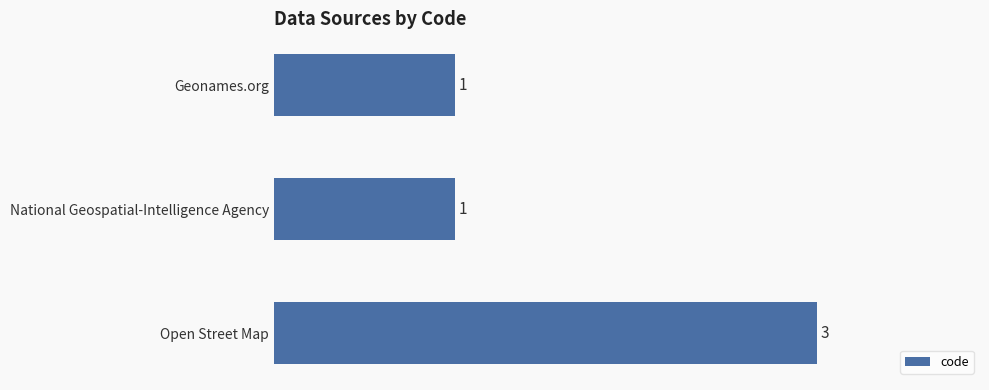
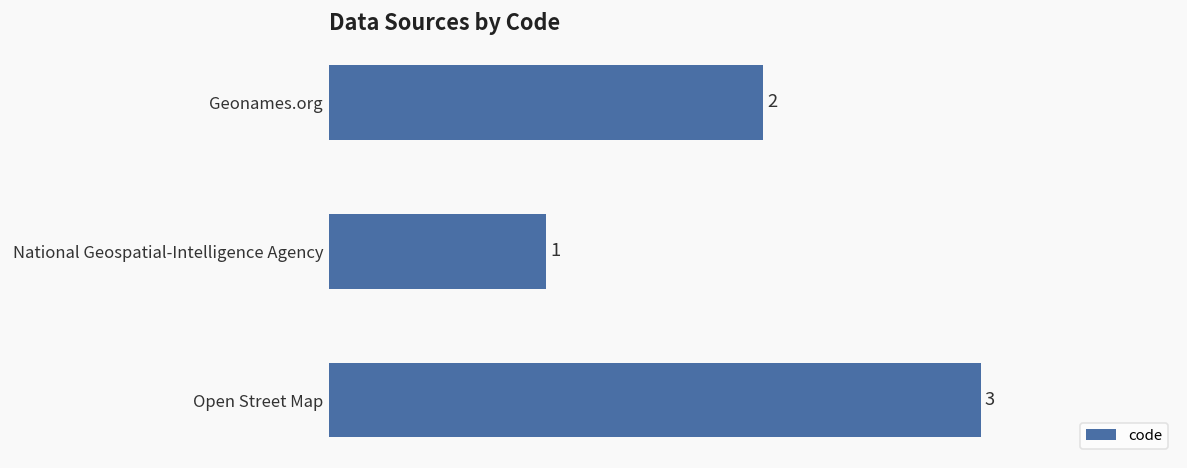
Geonames.org: 1 -> 2
